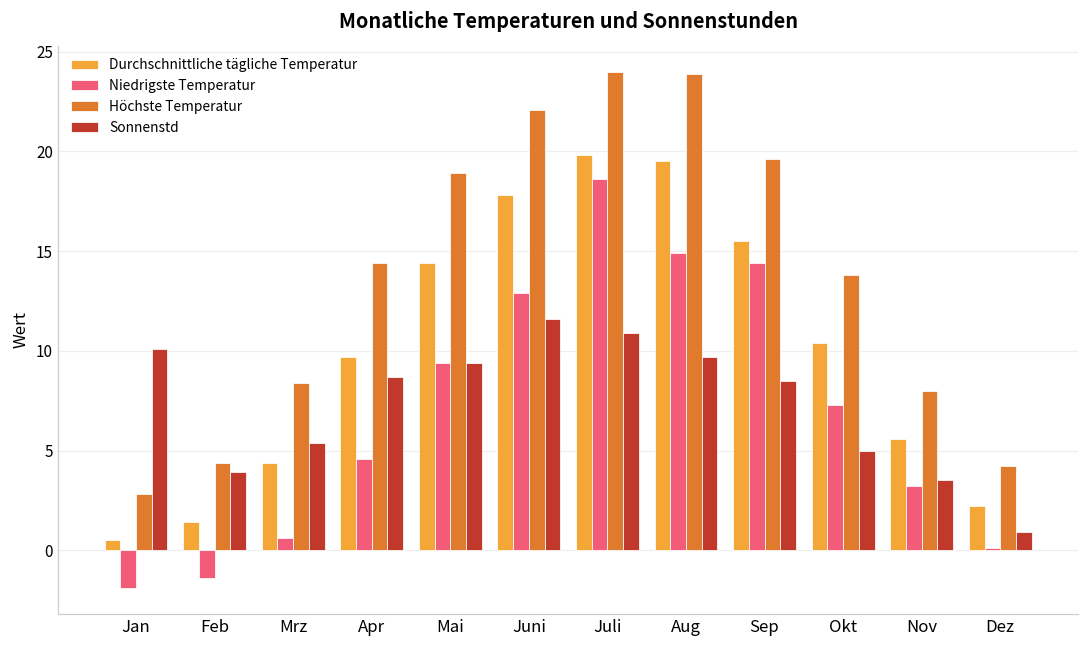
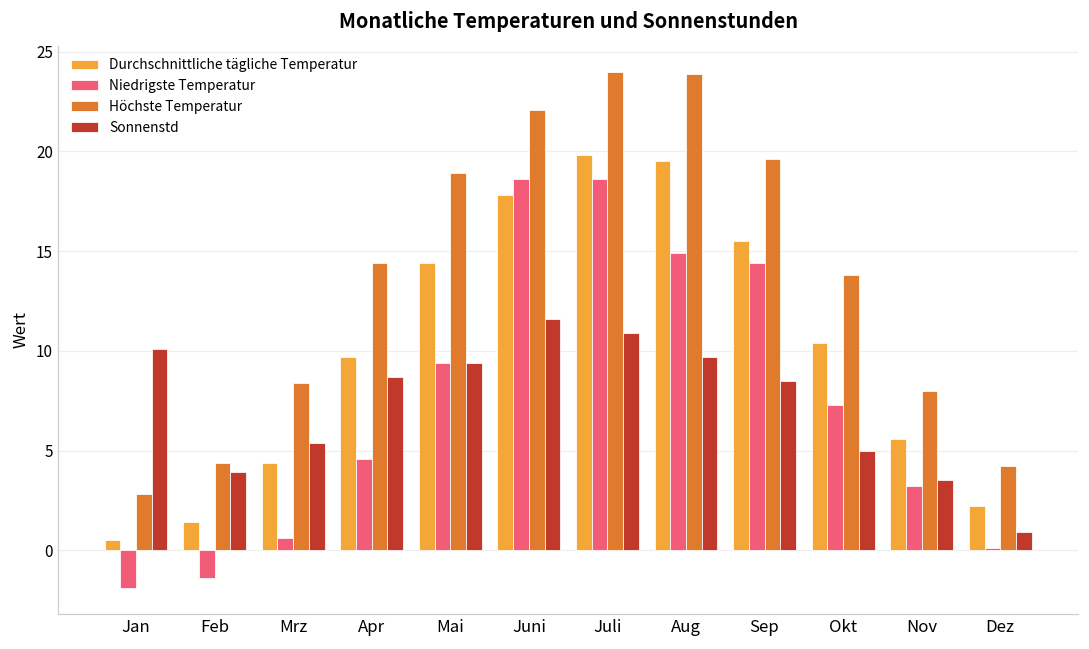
Niedrigste Temperatur, Juni: 12.9 -> 18.6
